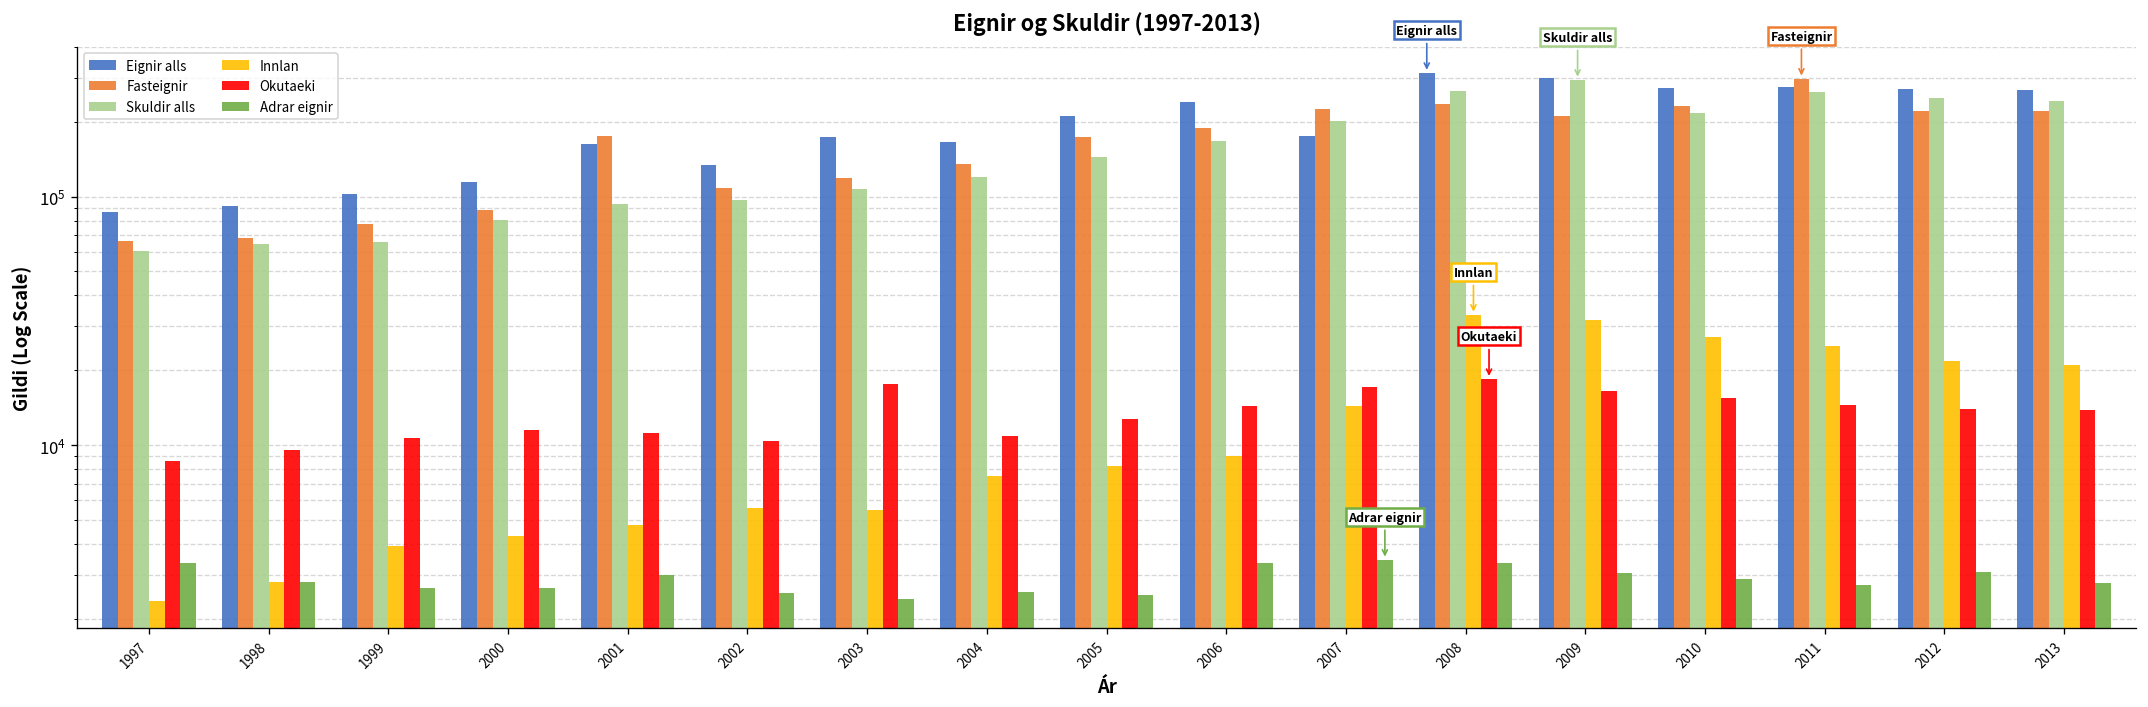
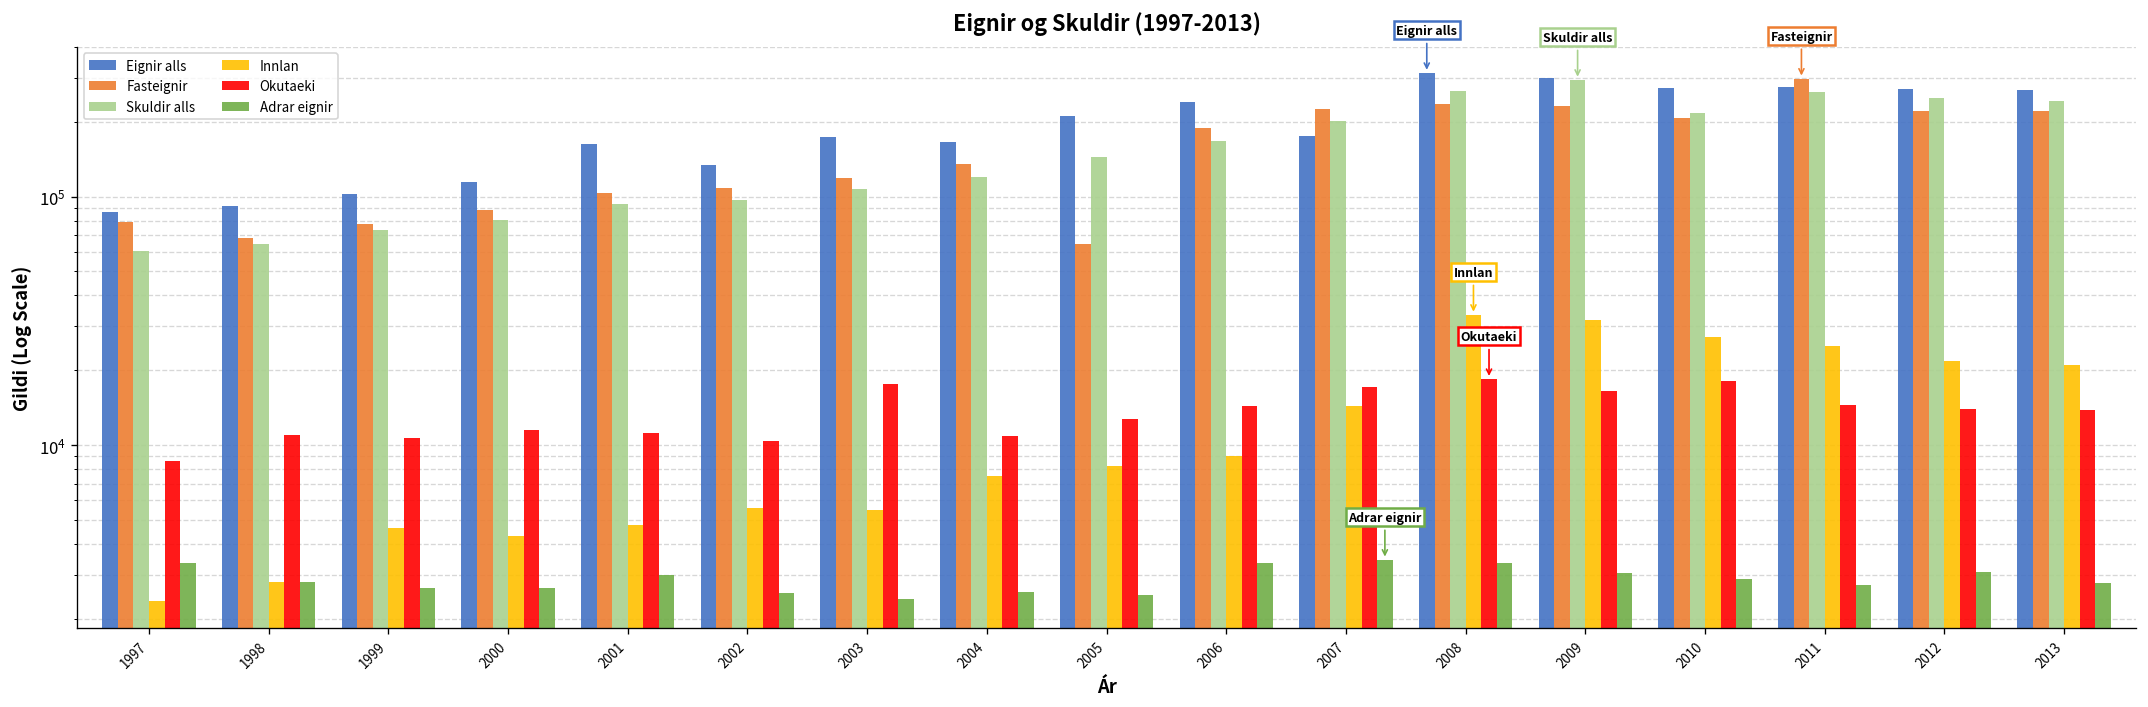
Fasteignir, 1997: 66000 -> 79000
Okutaeki, 1998: 10000 -> 11000
Skuldir alls, 1999: 66000 -> 73000
Innlan, 1999: 3900 -> 4600
Fasteignir, 2001: 180000 -> 100000
Fasteignir, 2005: 170000 -> 64000
Fasteignir, 2009: 210000 -> 230000
Fasteignir, 2010: 230000 -> 210000
Okutaeki, 2010: 15000 -> 18000
